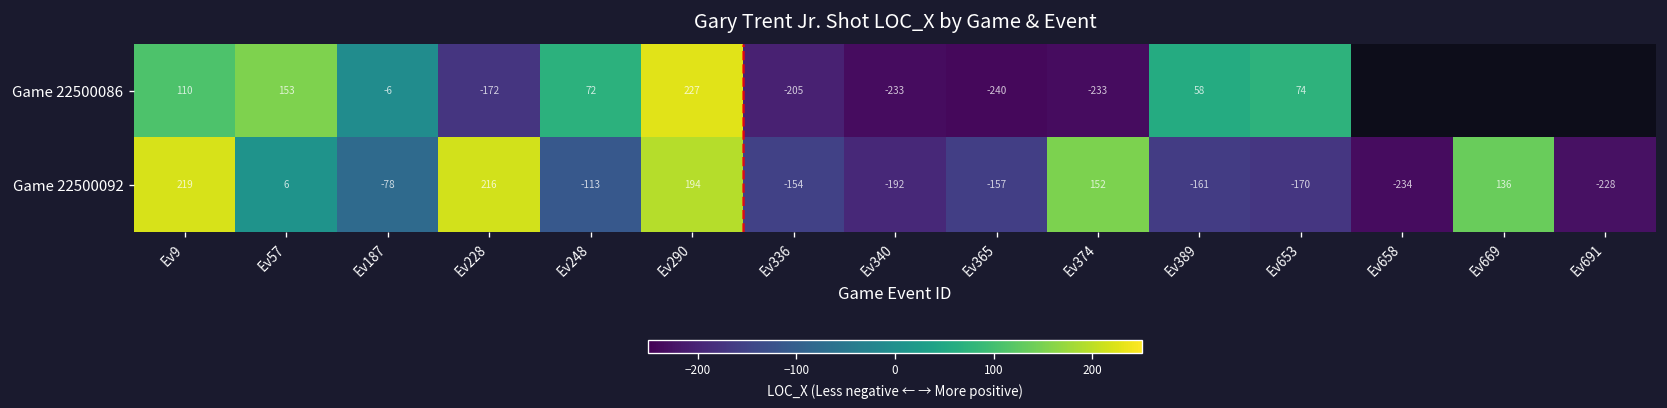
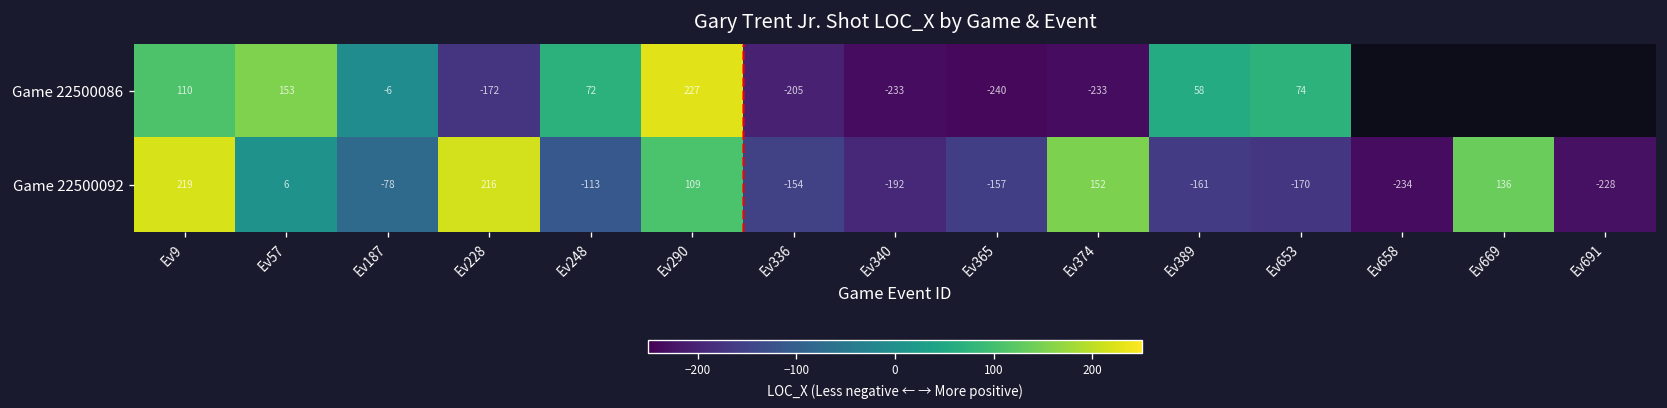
Game 22500092, Ev290: 194 -> 109
